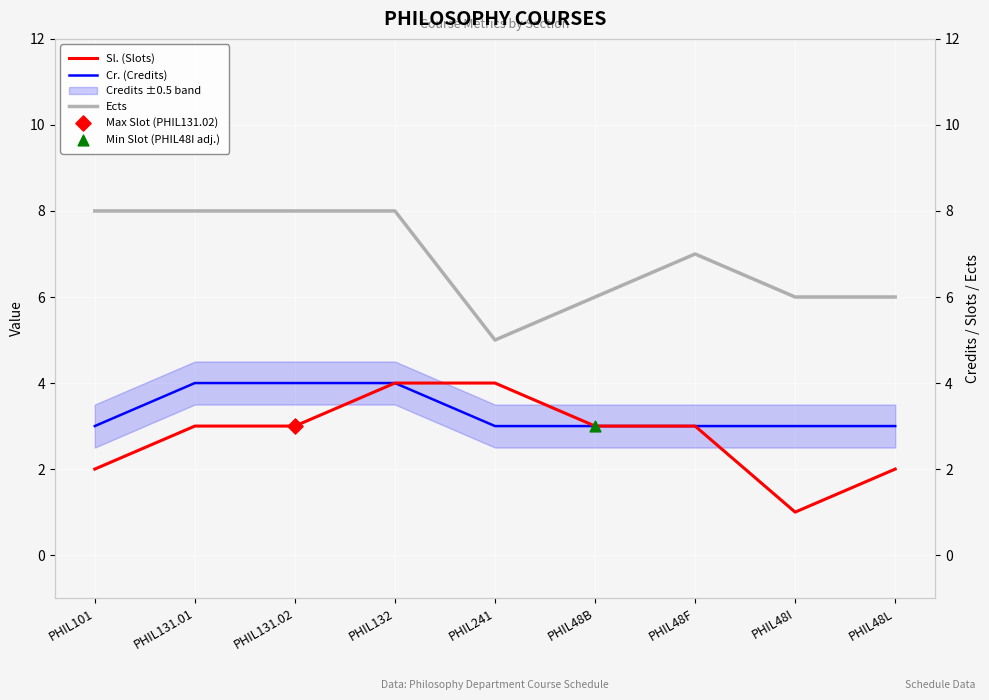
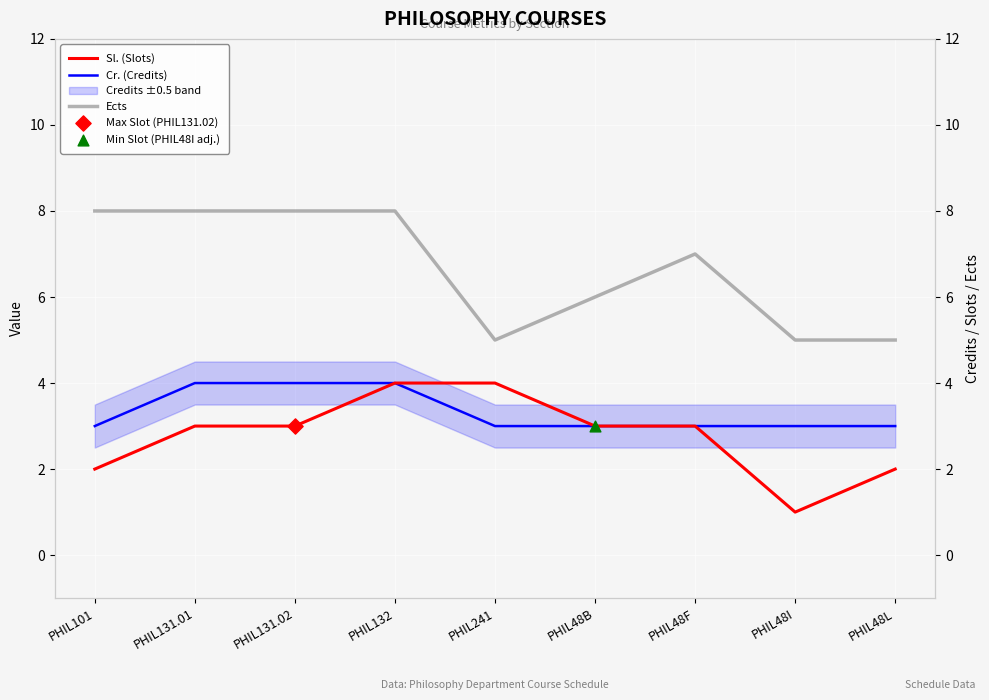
Ects, PHIL48I: 6 -> 5
Ects, PHIL48L: 6 -> 5
